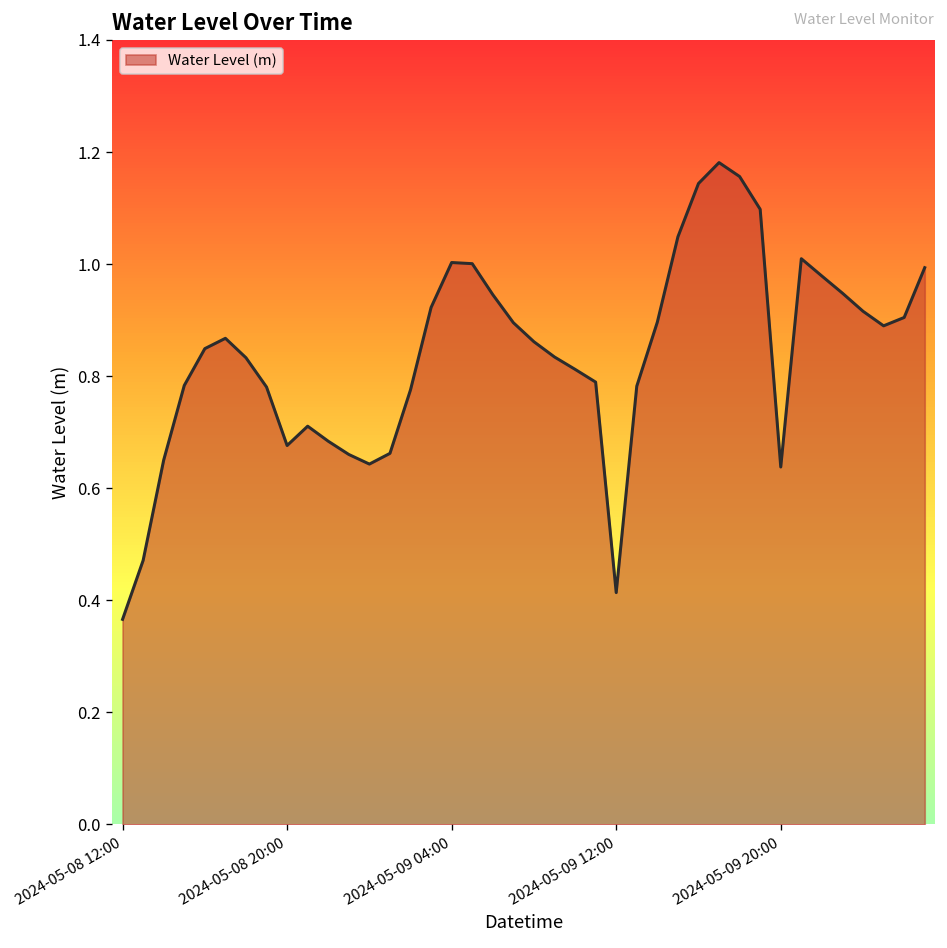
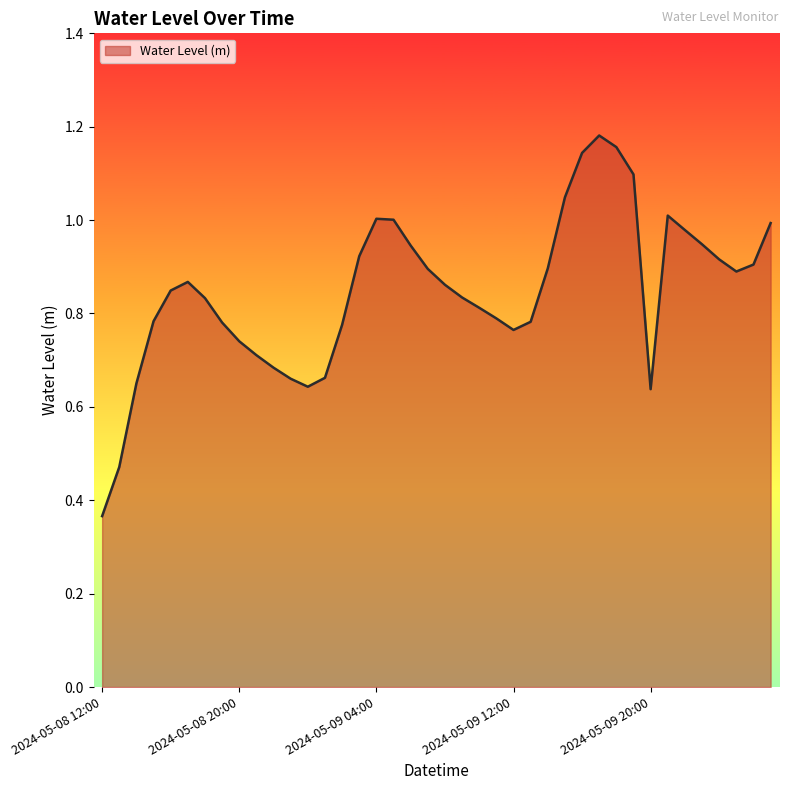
2024-05-08 20:00: 0.68 -> 0.74
2024-05-09 12:00: 0.41 -> 0.76
